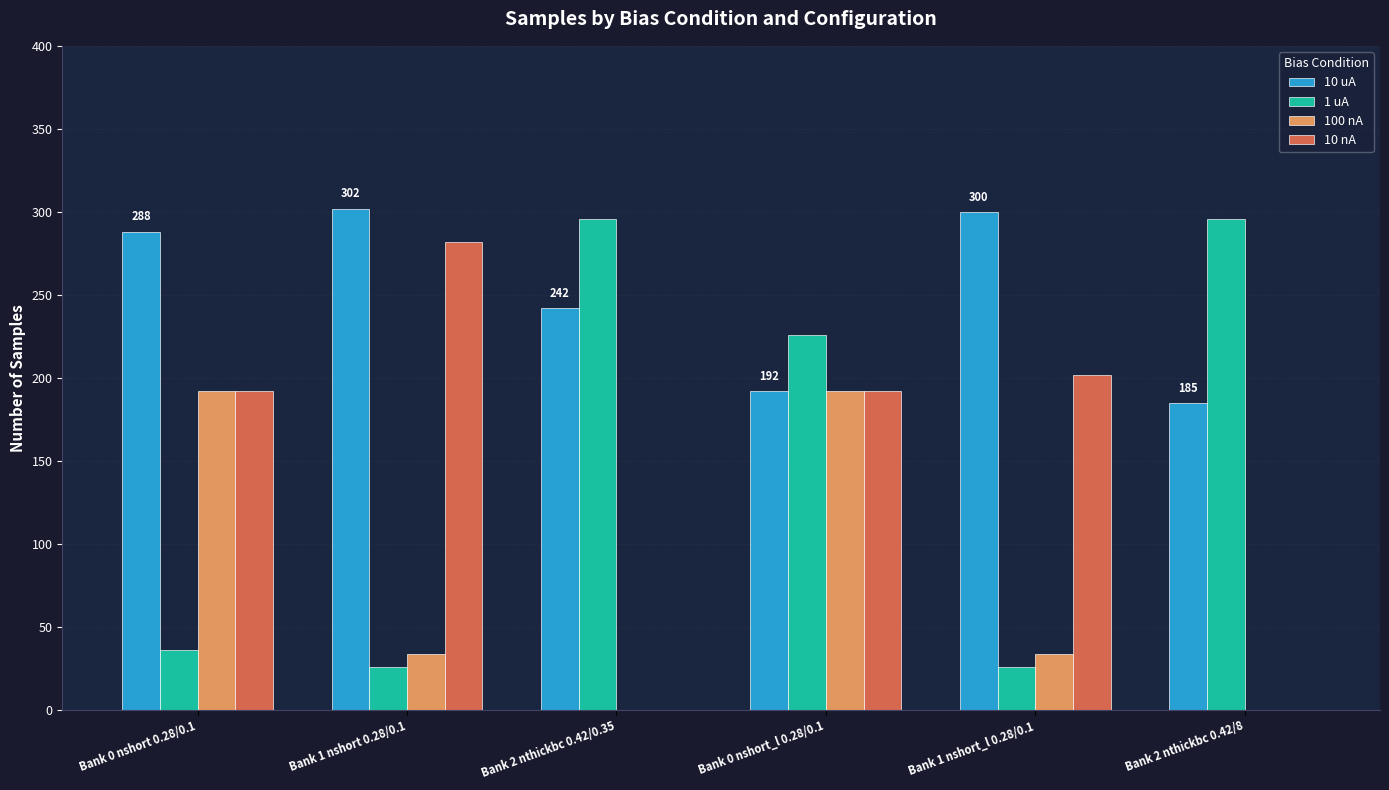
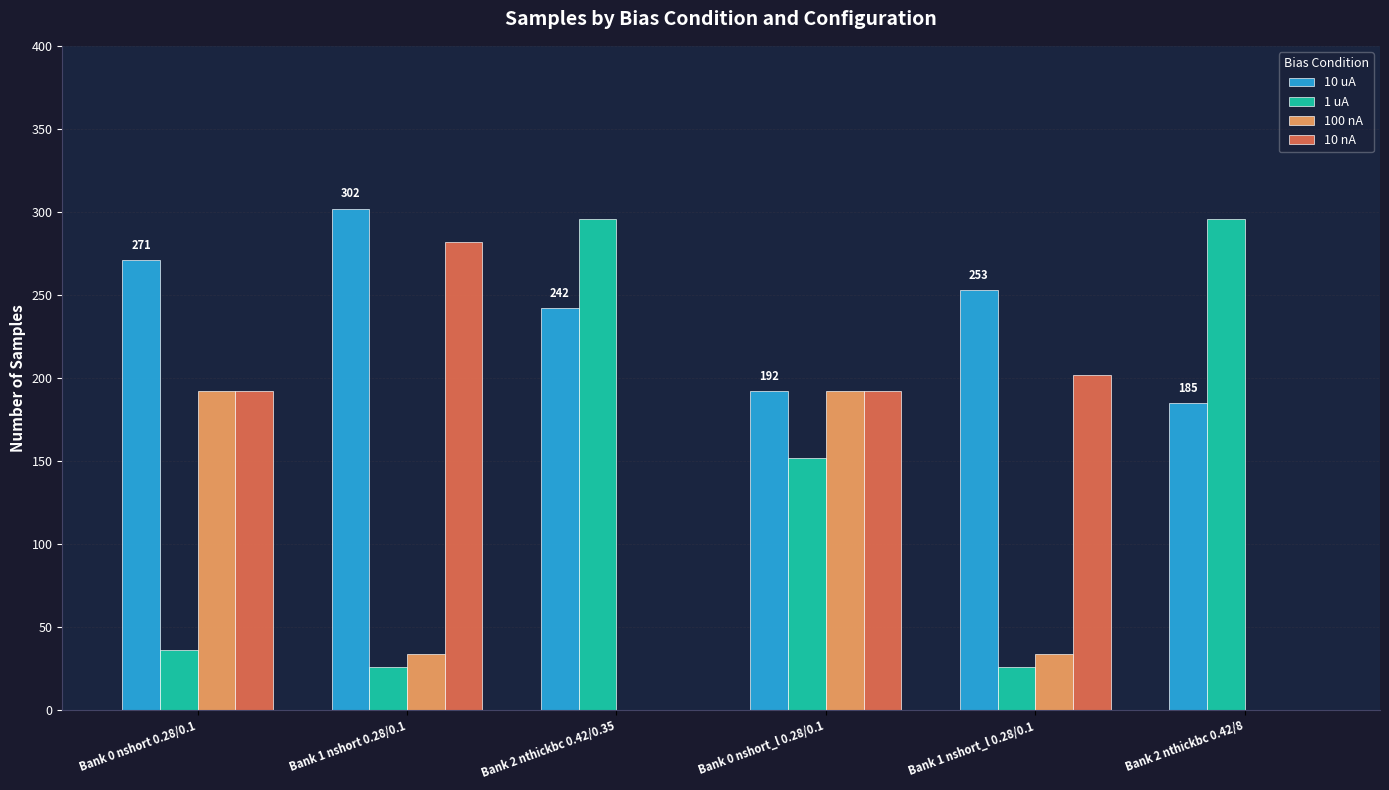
10 uA, Bank 0 nshort 0.28/0.1: 288 -> 271
1 uA, Bank 0 nshort_l 0.28/0.1: 226 -> 152
10 uA, Bank 1 nshort_l 0.28/0.1: 300 -> 253
